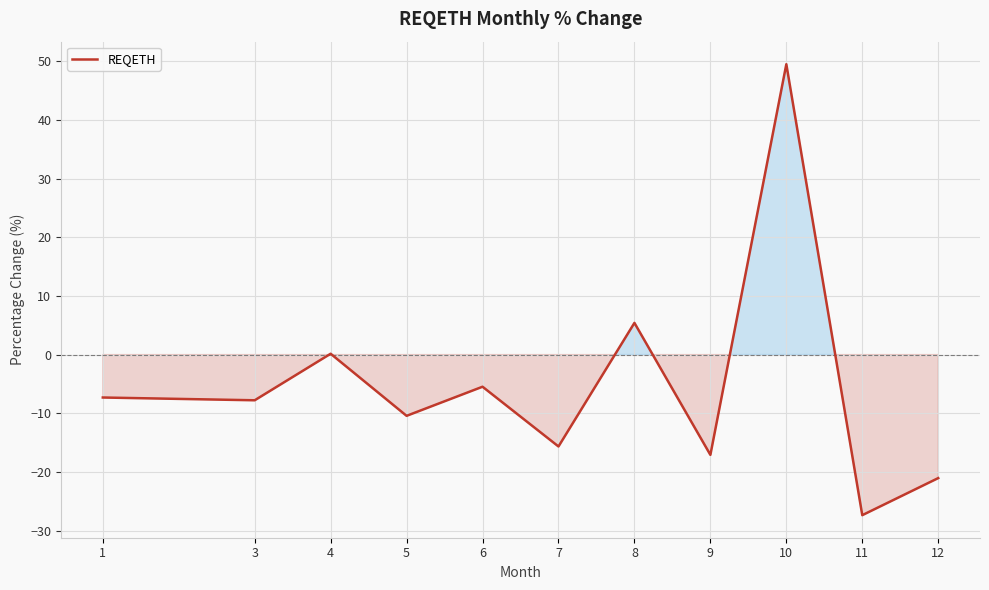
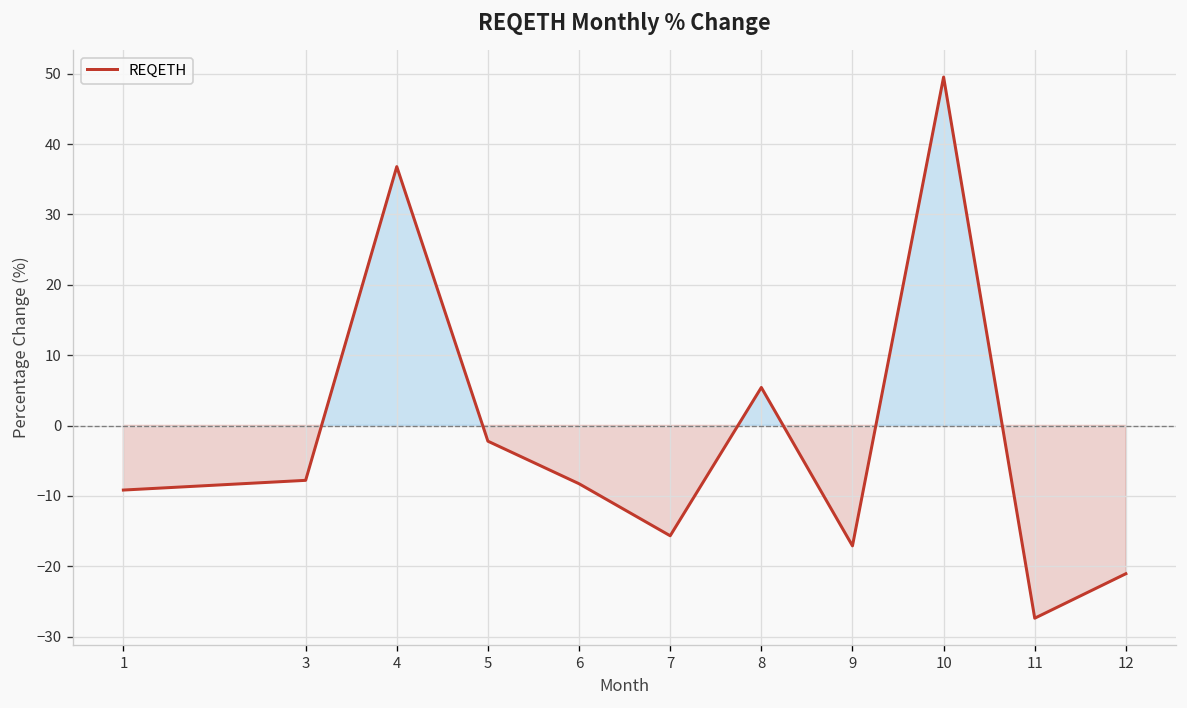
1: -7 -> -9
4: 0 -> 37
5: -10 -> -2
6: -5 -> -8
